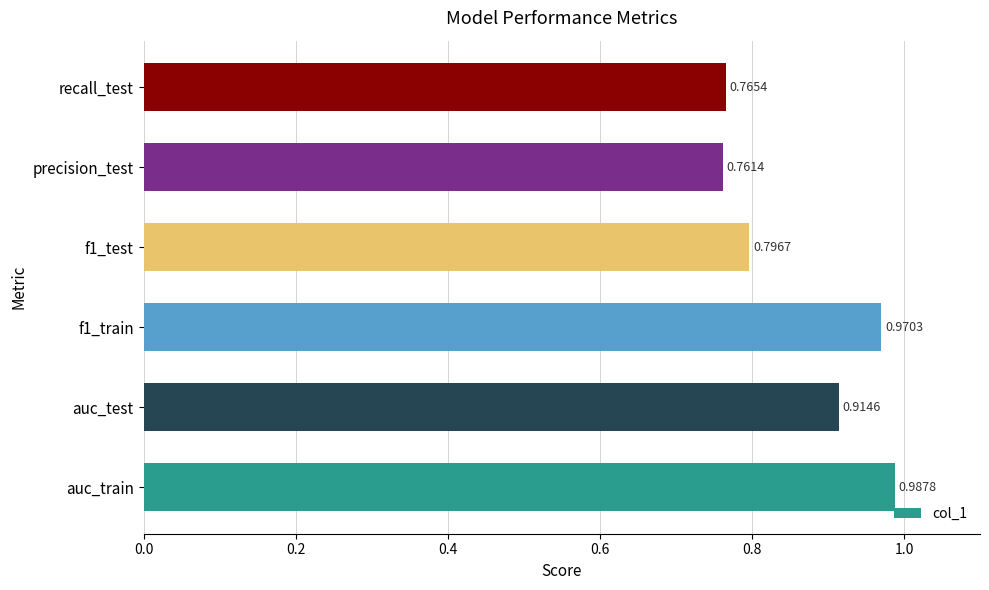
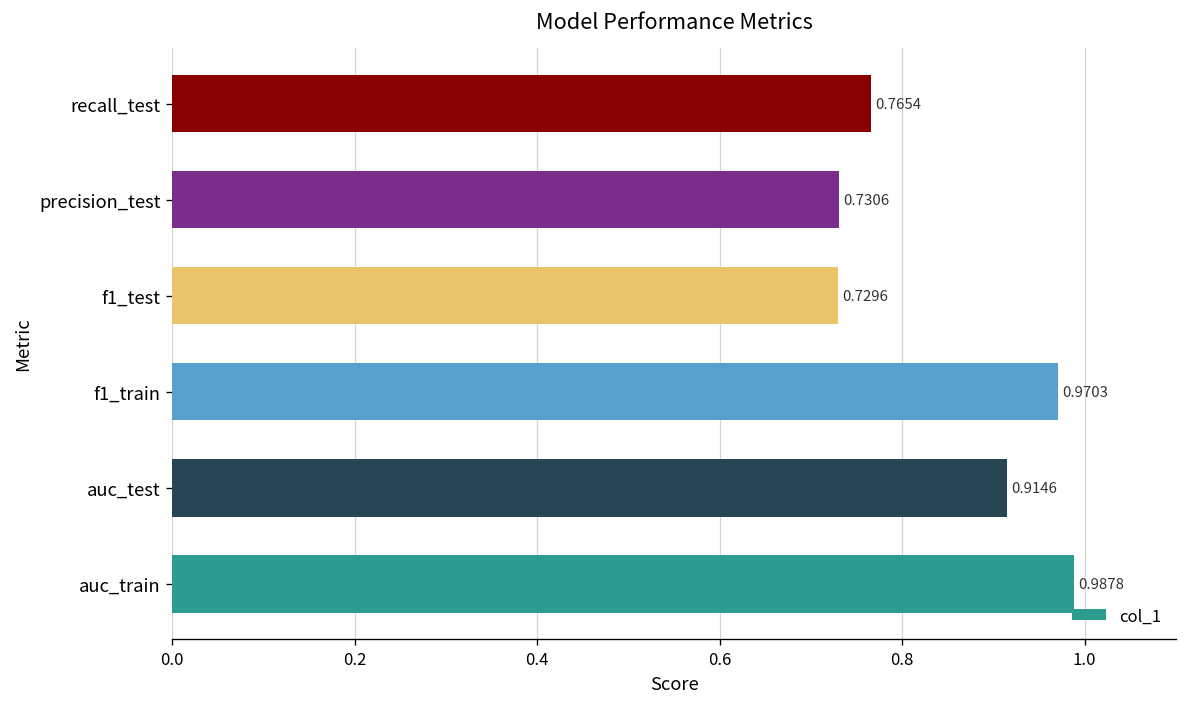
precision_test: 0.7614 -> 0.7306
f1_test: 0.7967 -> 0.7296
